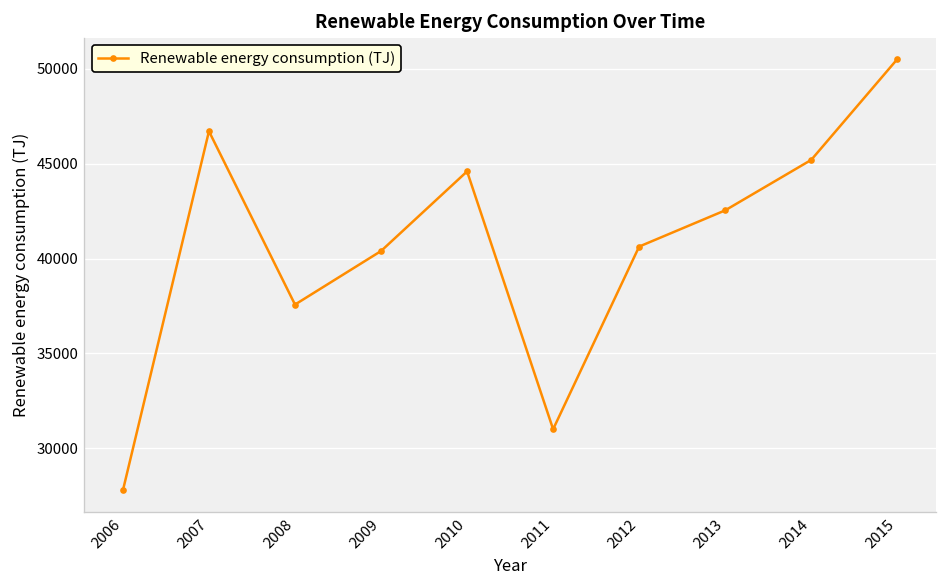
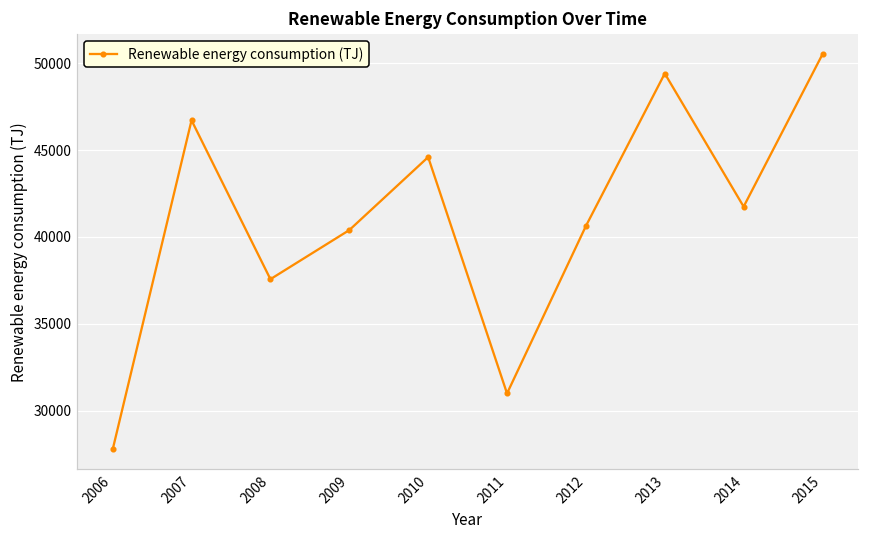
2013: 42500 -> 49400
2014: 45200 -> 41700
